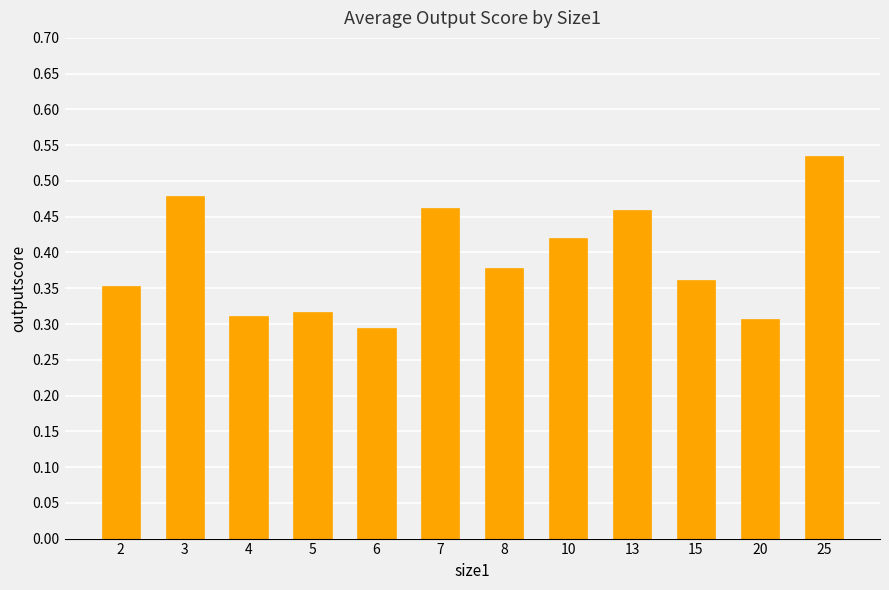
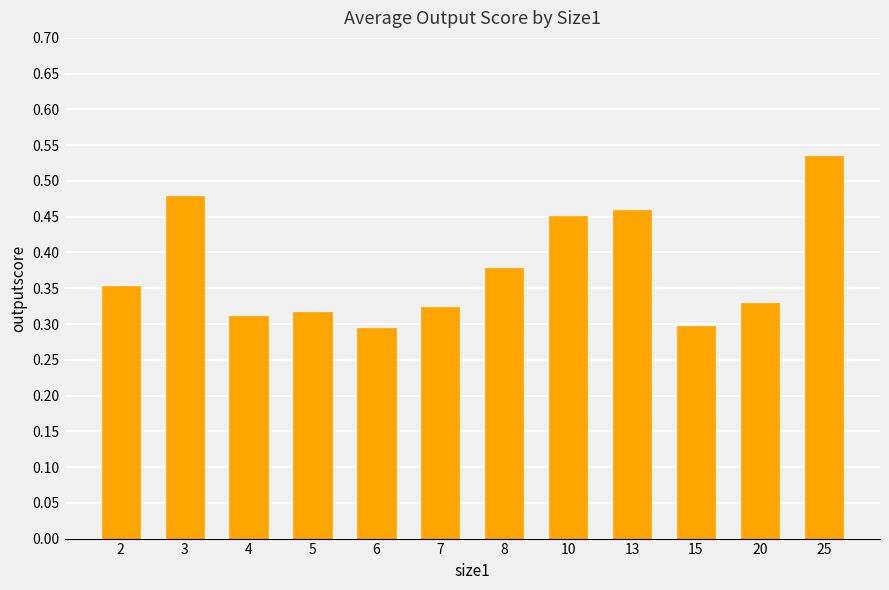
7: 0.46 -> 0.32
10: 0.42 -> 0.45
15: 0.36 -> 0.30
20: 0.31 -> 0.33
